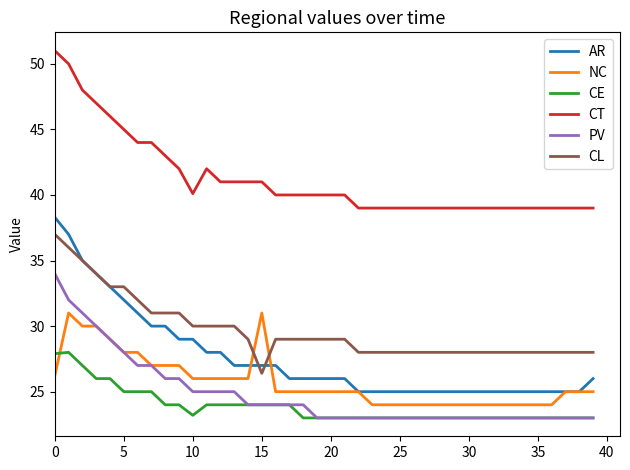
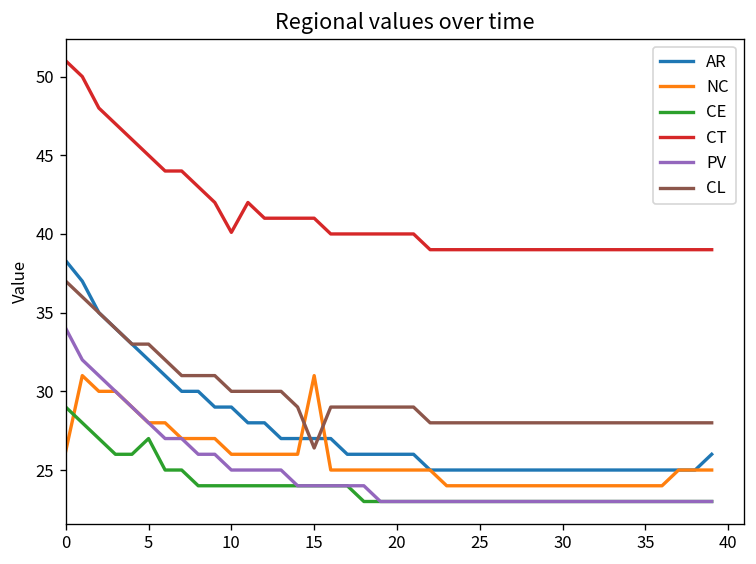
CE, 0: 27.9 -> 29.0
CE, 5: 25 -> 27
CE, 10: 23.2 -> 24.0
